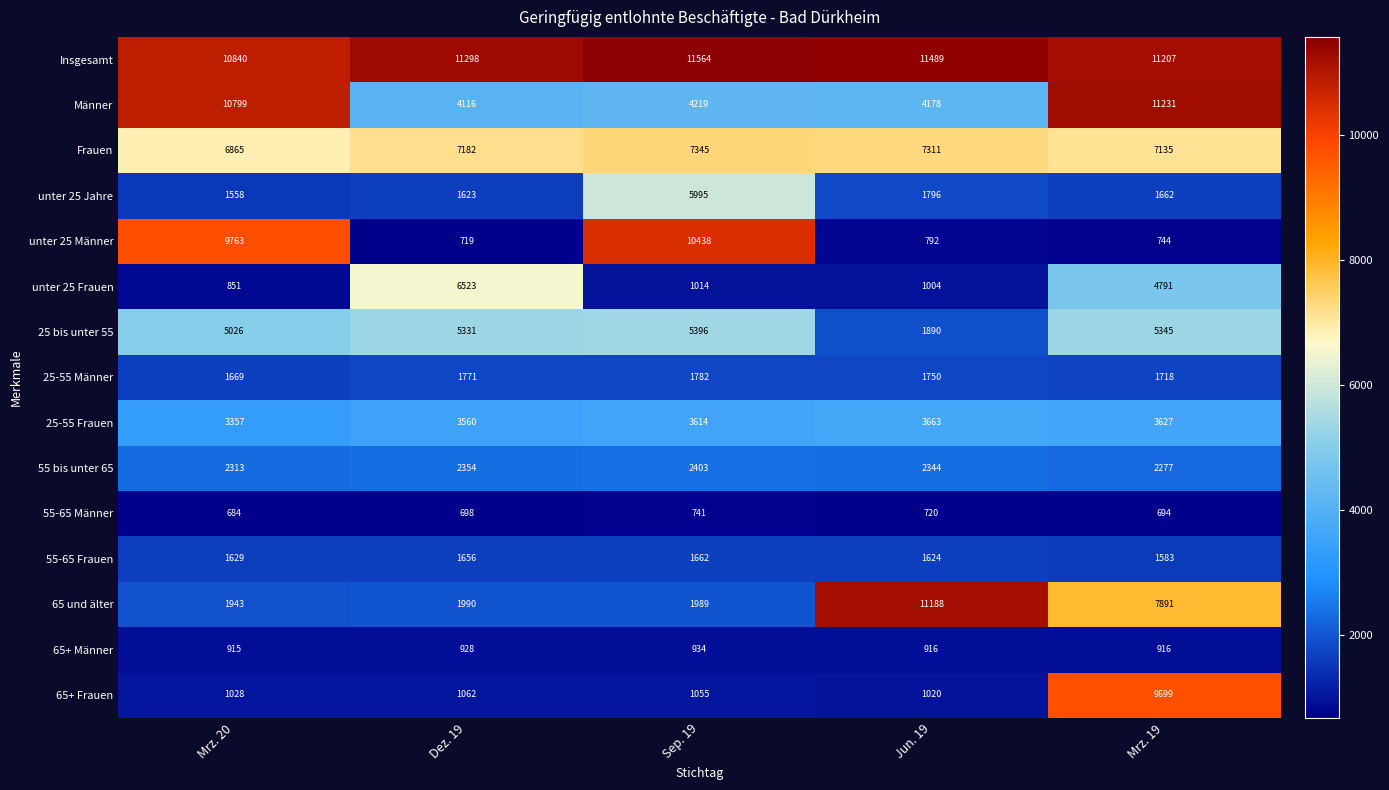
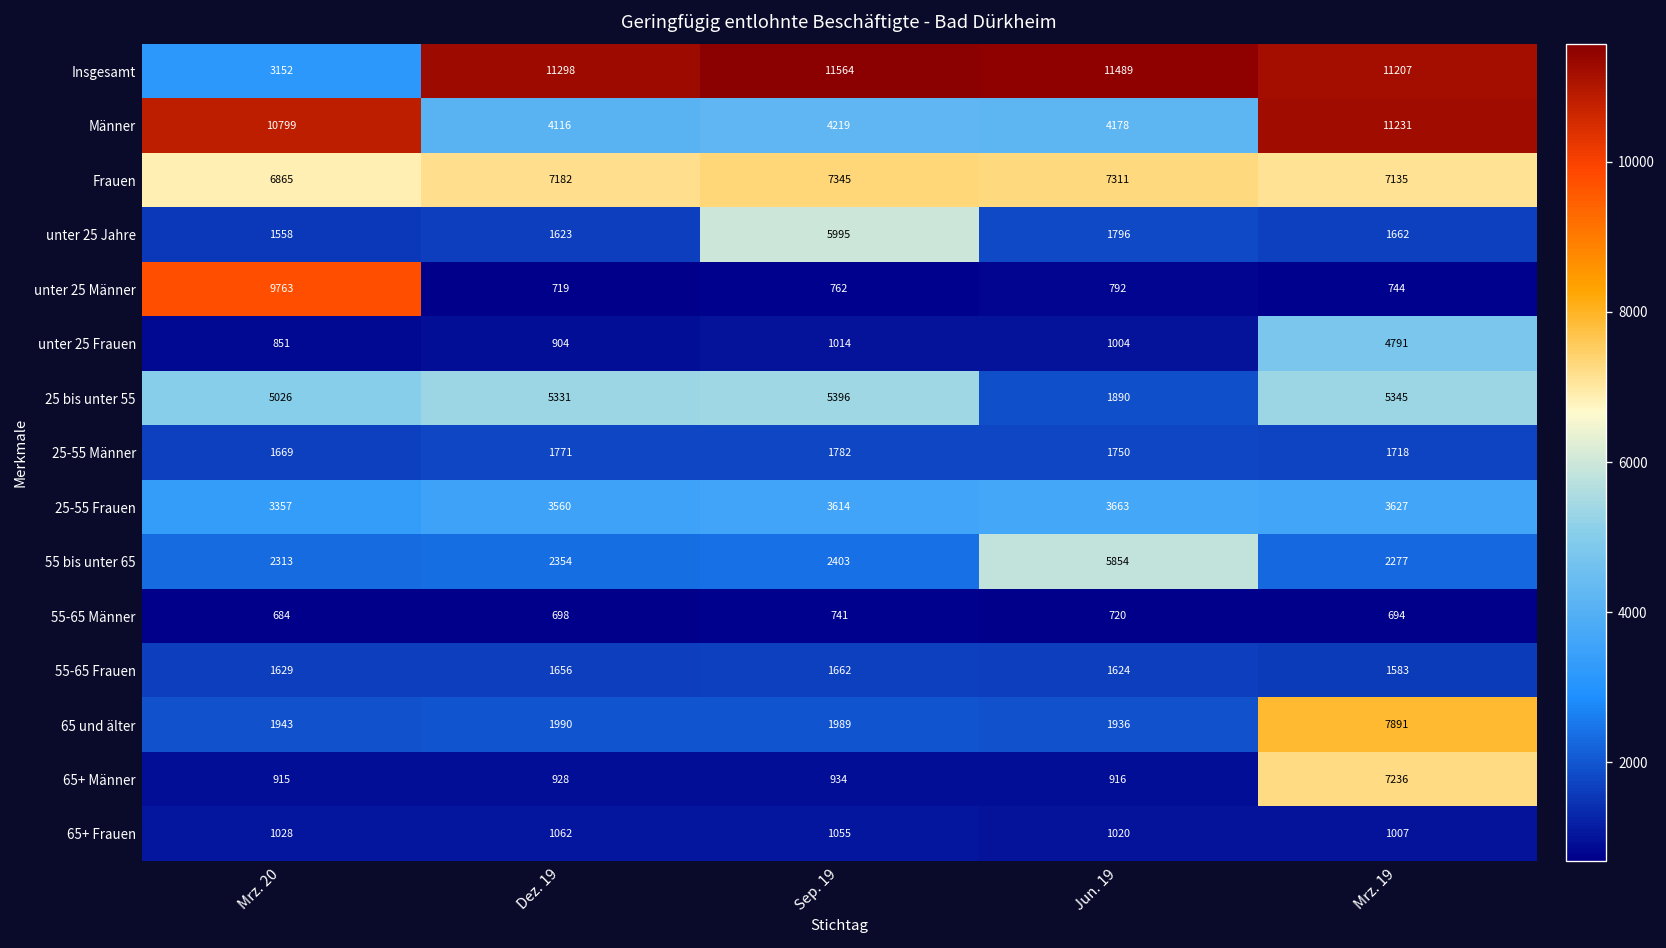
Insgesamt, Mrz. 20: 10840 -> 3152
unter 25 Männer, Sep. 19: 10438 -> 762
unter 25 Frauen, Dez. 19: 6523 -> 904
55 bis unter 65, Jun. 19: 2344 -> 5854
65 und älter, Jun. 19: 11188 -> 1936
65+ Männer, Mrz. 19: 916 -> 7236
65+ Frauen, Mrz. 19: 9699 -> 1007
